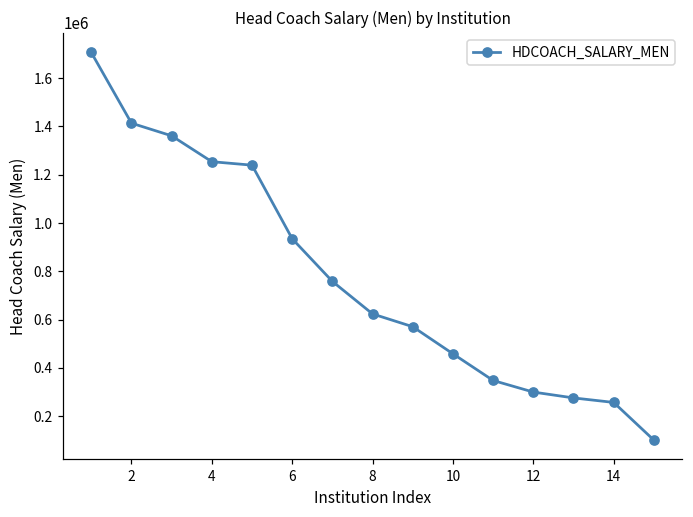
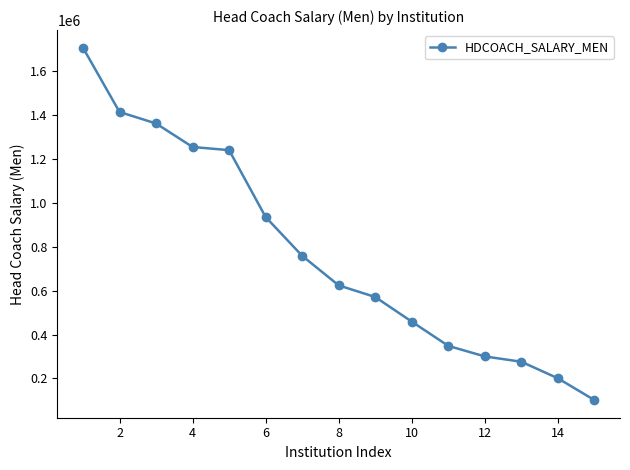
14: 260000 -> 200000
